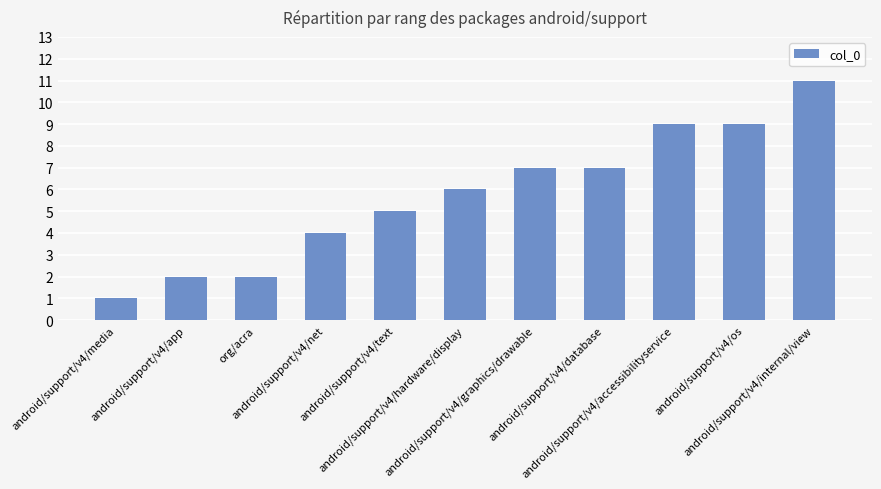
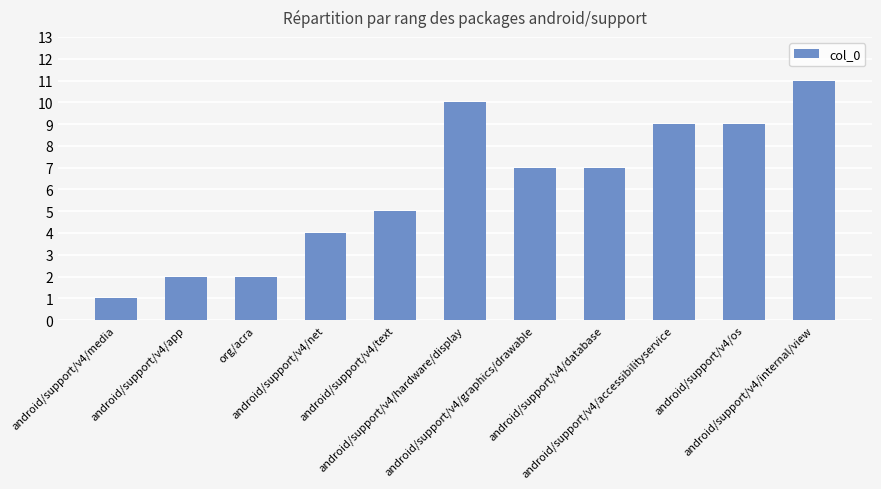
android/support/v4/hardware/display: 6 -> 10
